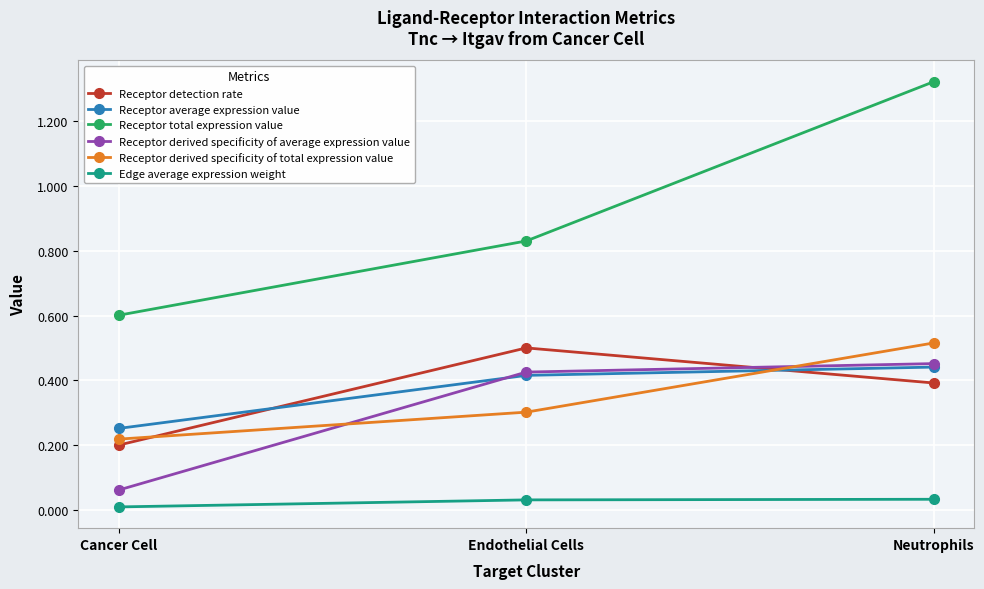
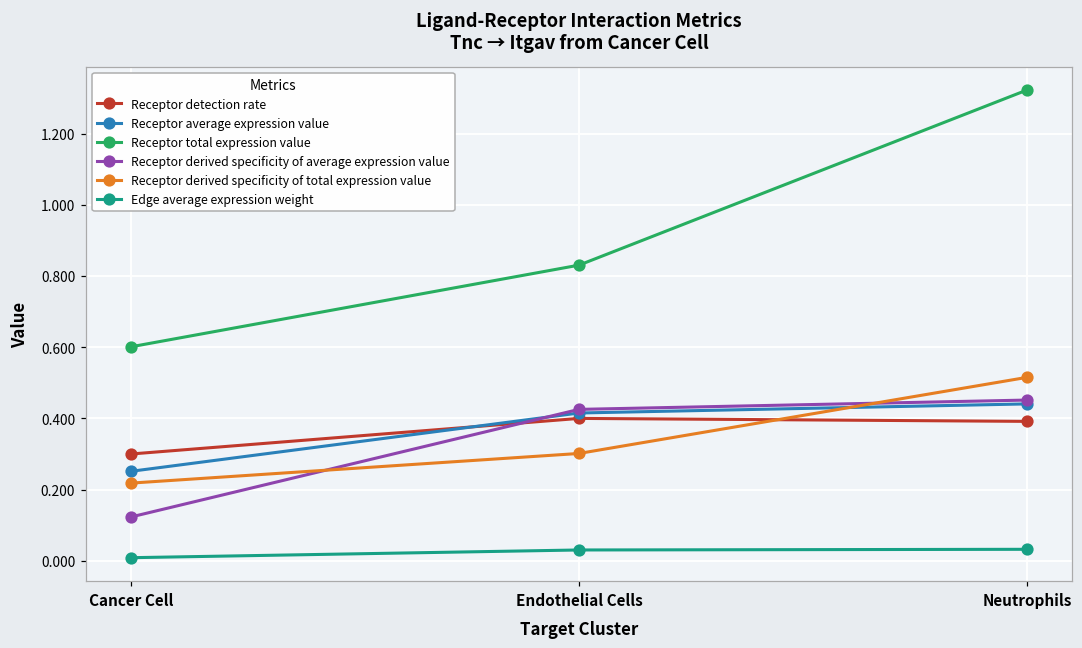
Receptor detection rate, Cancer Cell: 0.2 -> 0.3
Receptor derived specificity of average expression value, Cancer Cell: 0.06 -> 0.12
Receptor detection rate, Endothelial Cells: 0.5 -> 0.4
